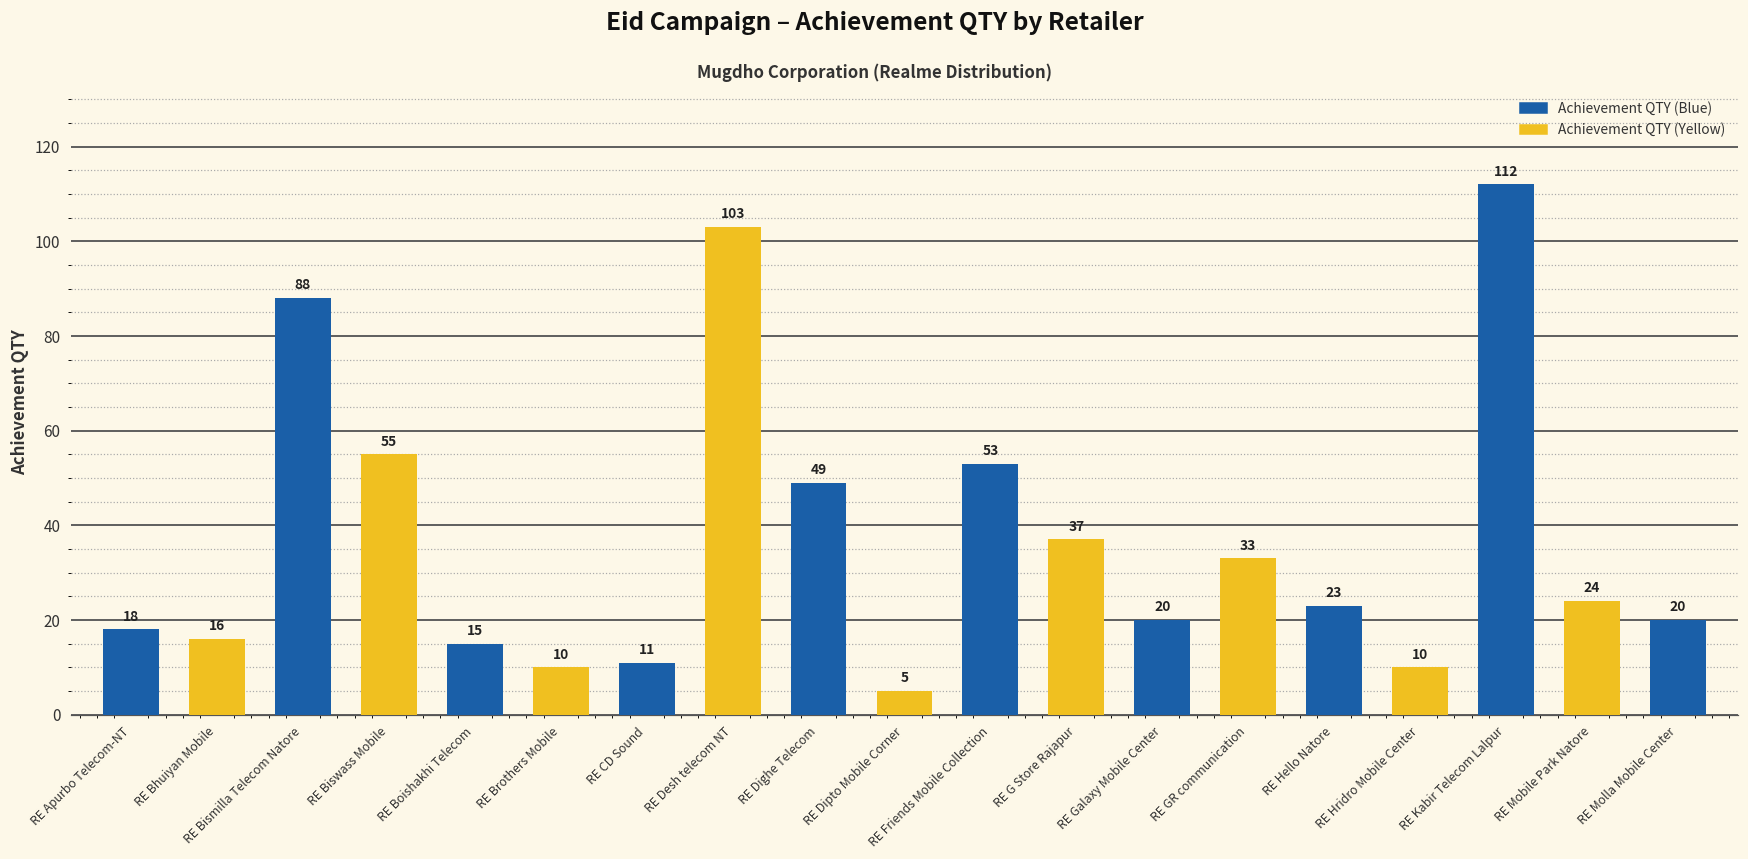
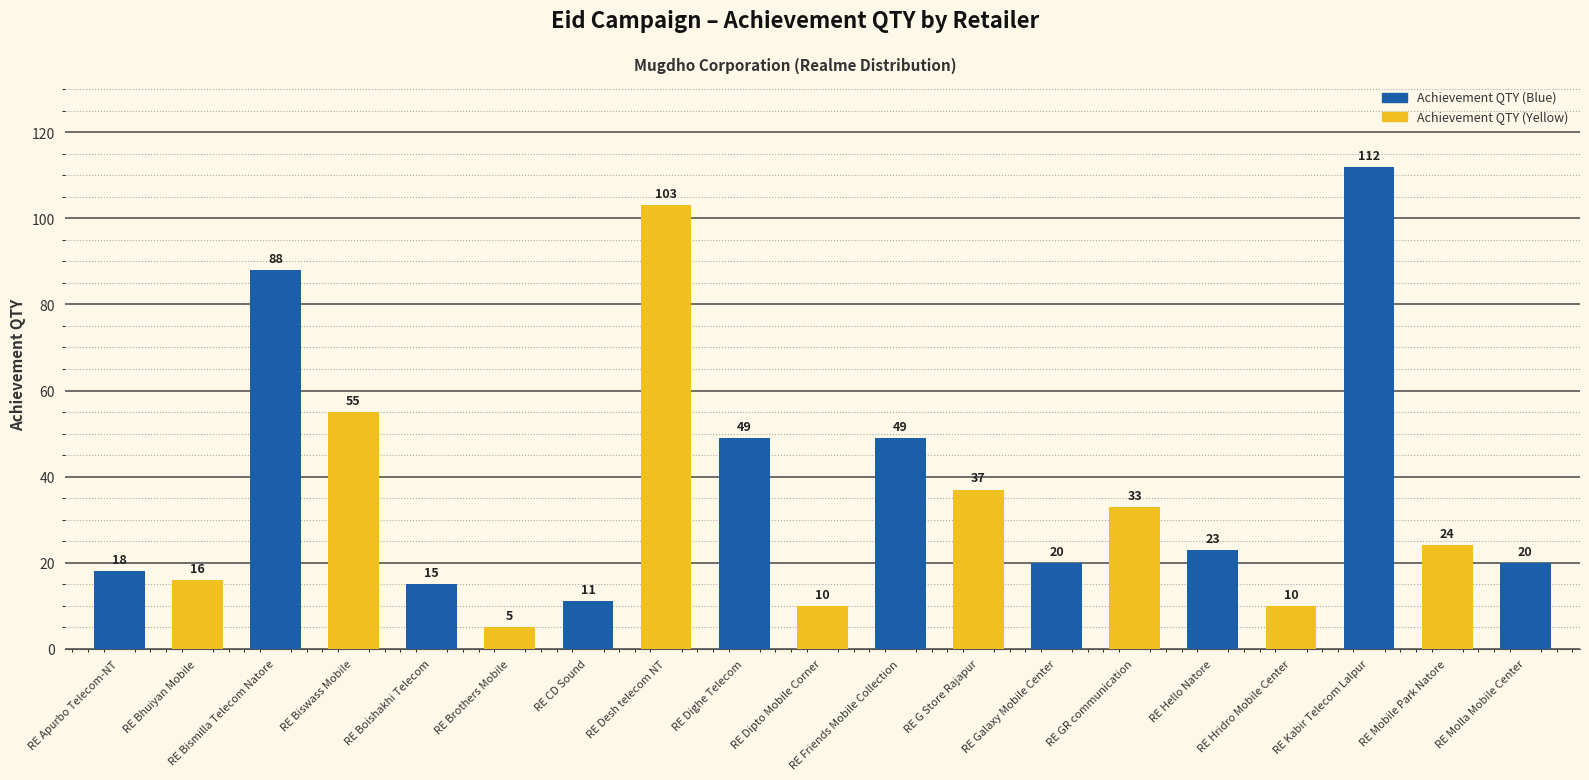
RE Brothers Mobile: 10 -> 5
RE Dipto Mobile Corner: 5 -> 10
RE Friends Mobile Collection: 53 -> 49
